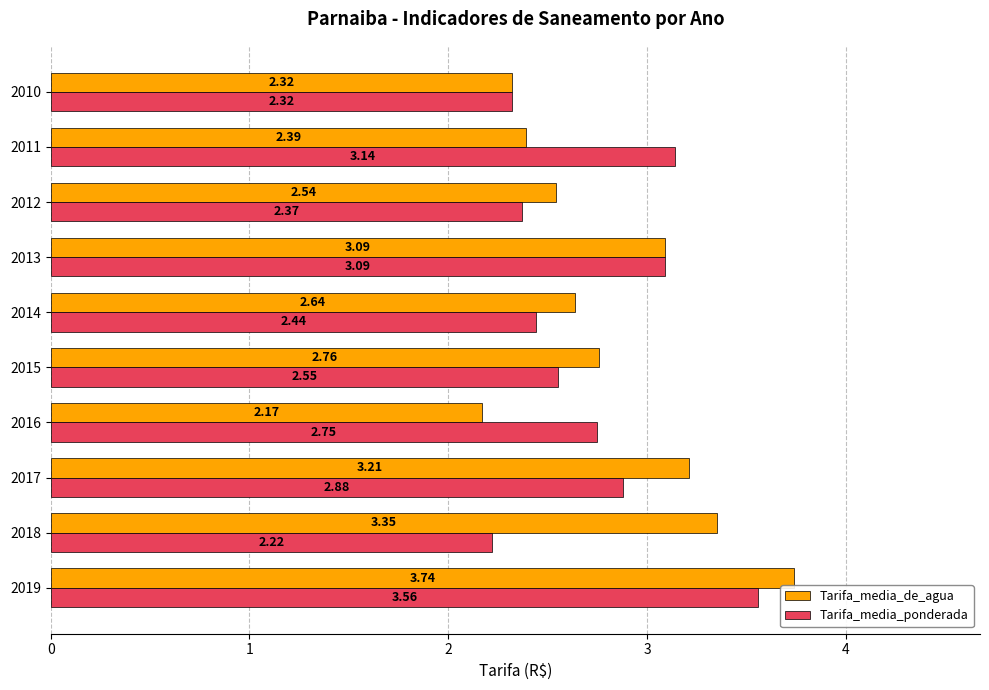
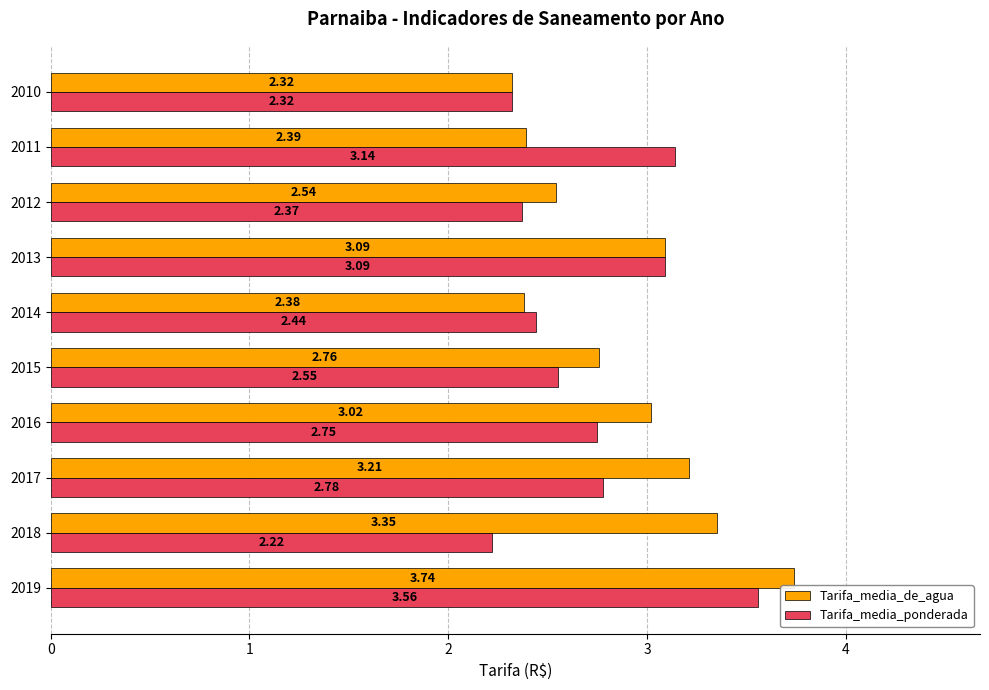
Tarifa_media_de_agua, 2014: 2.64 -> 2.38
Tarifa_media_de_agua, 2016: 2.17 -> 3.02
Tarifa_media_ponderada, 2017: 2.88 -> 2.78
